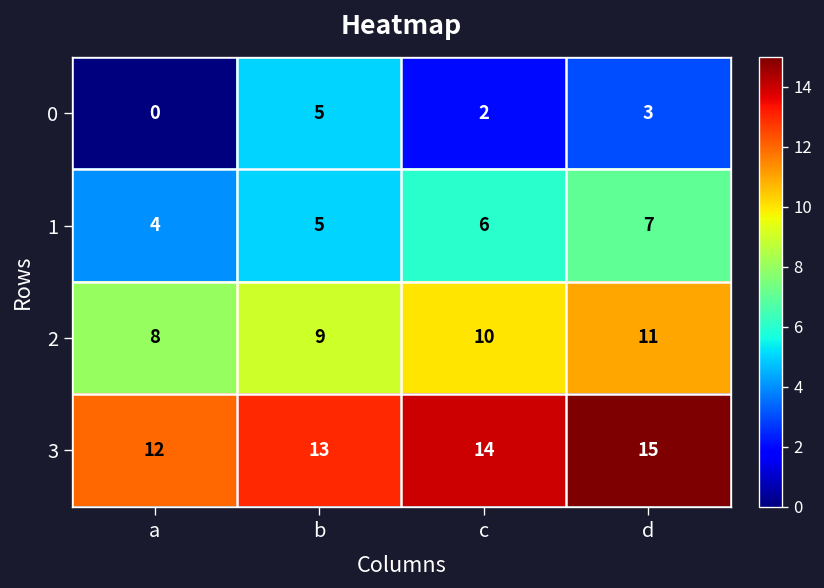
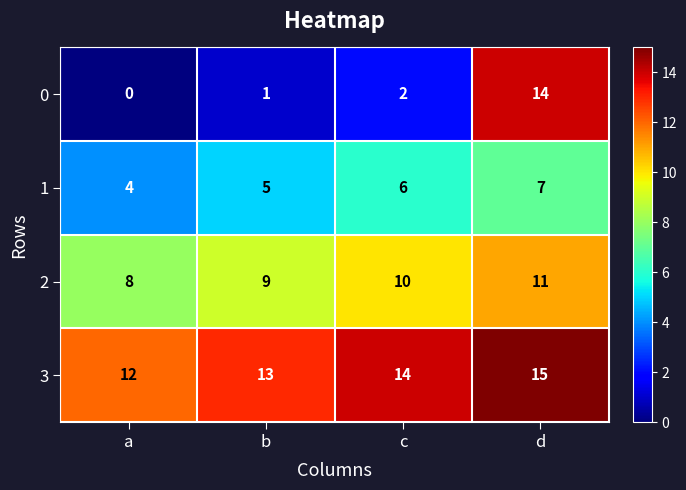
0, b: 5 -> 1
0, d: 3 -> 14
